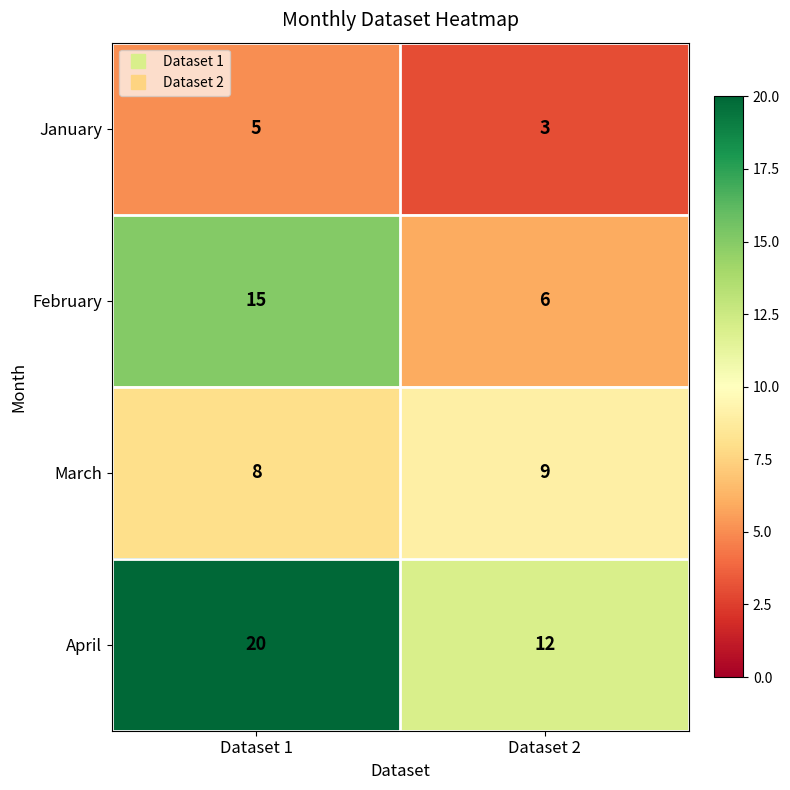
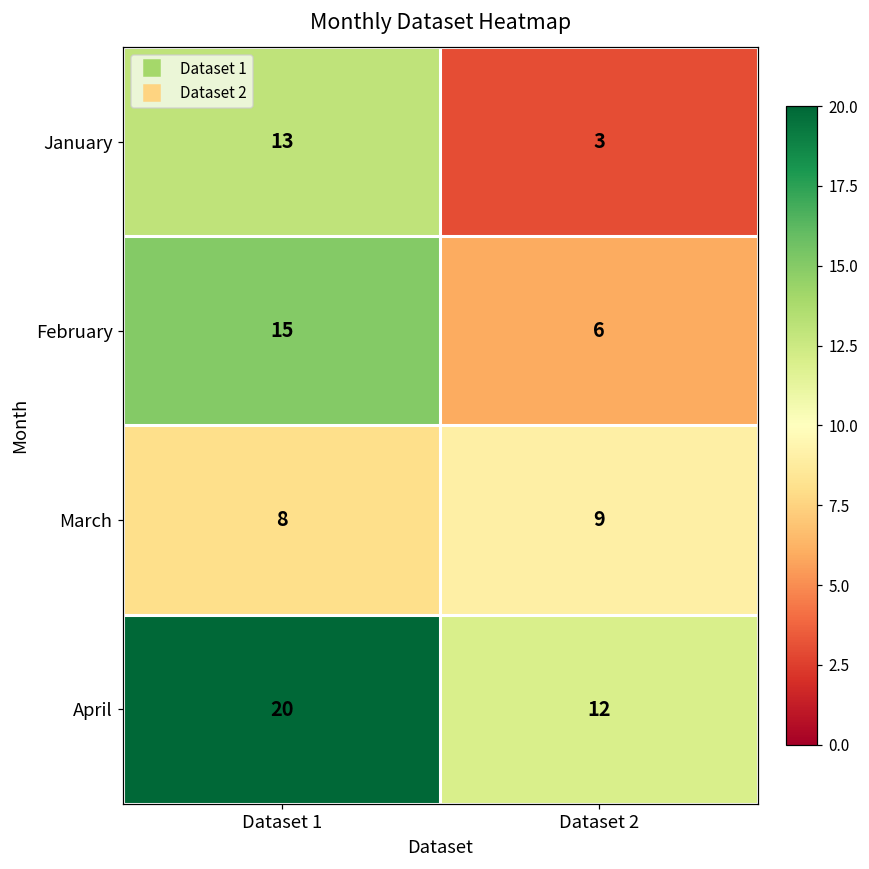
January, Dataset 1: 5 -> 13
